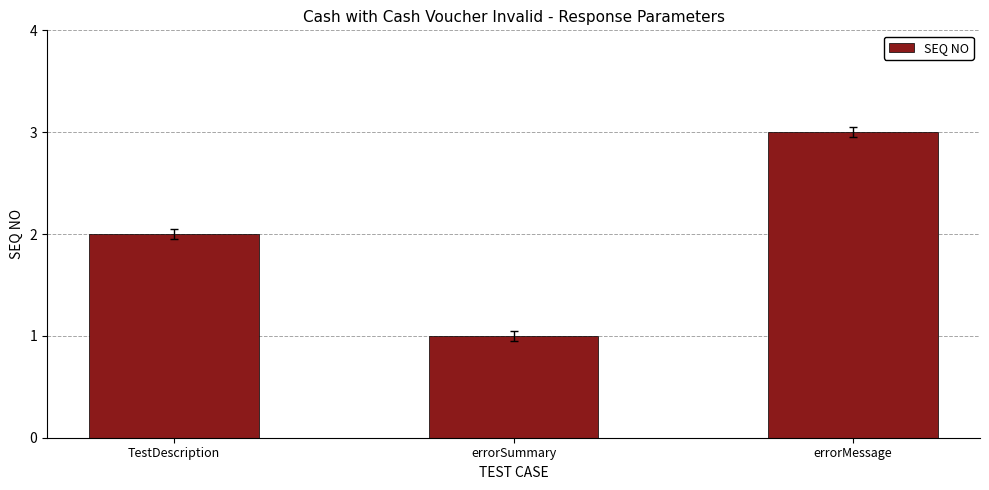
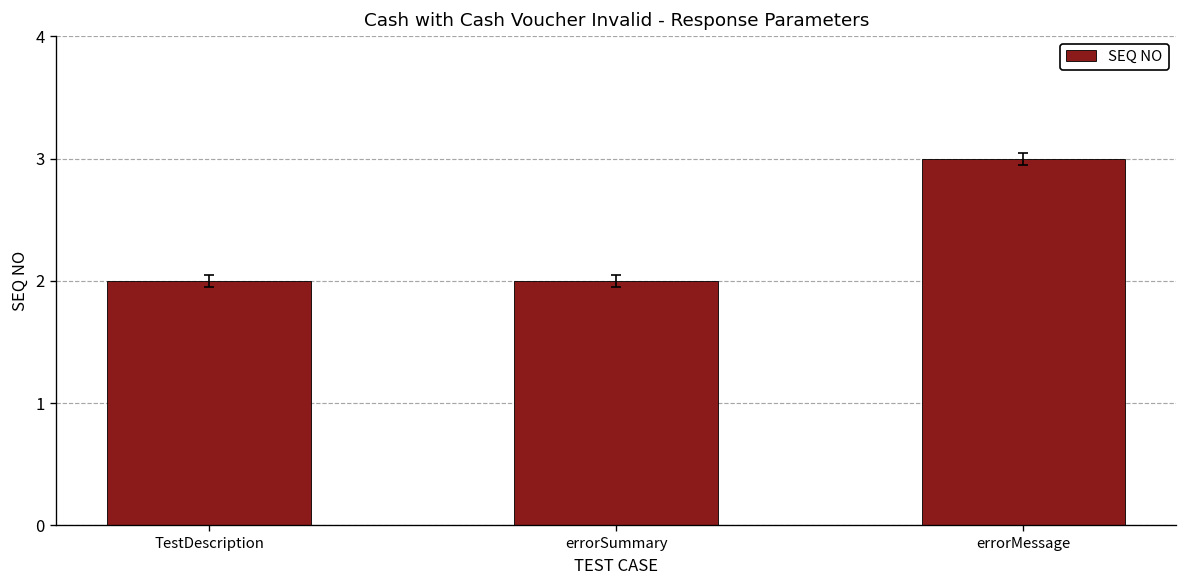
SEQ NO, errorSummary: 1 -> 2
